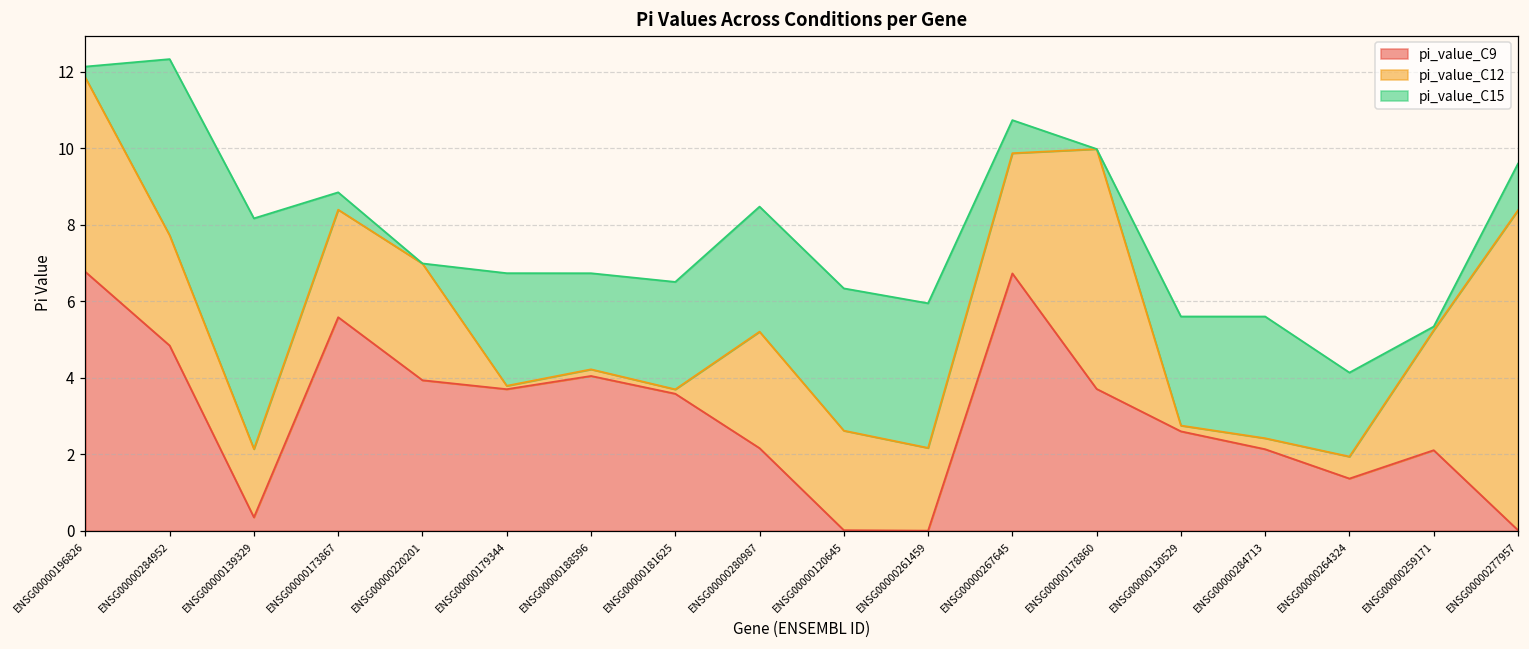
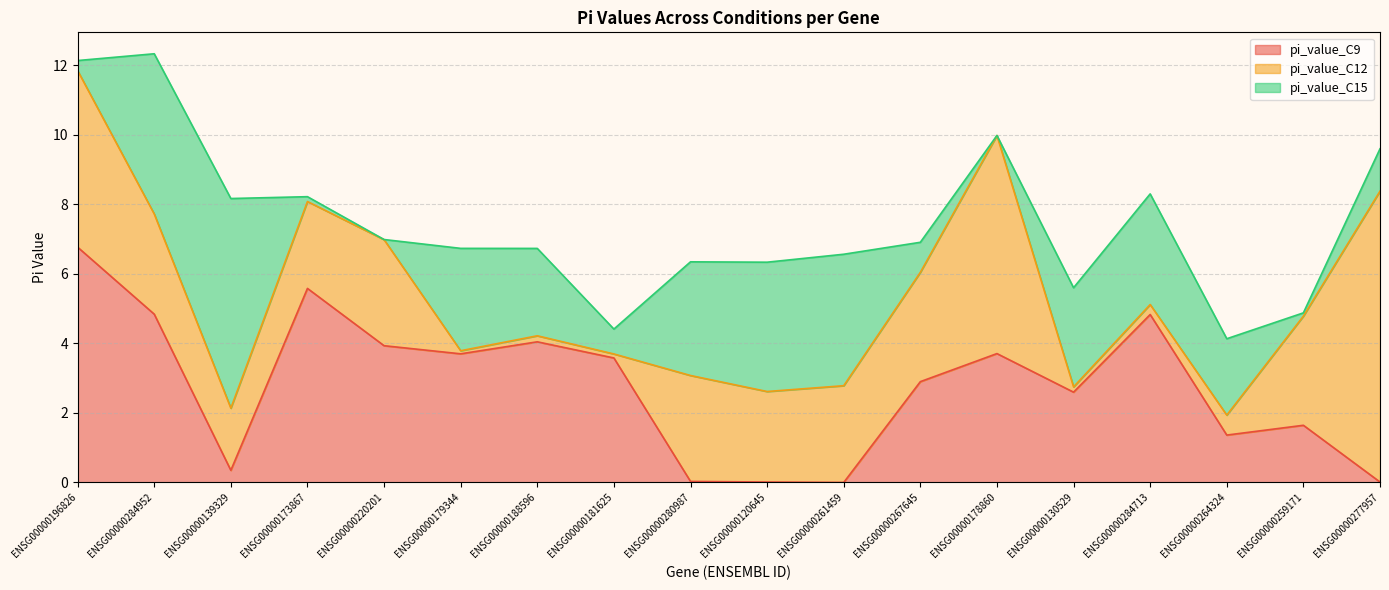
pi_value_C12, ENSG00000173867: 2.8 -> 2.5
pi_value_C15, ENSG00000173867: 0.5 -> 0.1
pi_value_C15, ENSG00000181625: 2.8 -> 0.7
pi_value_C9, ENSG00000280987: 2.2 -> 0.0
pi_value_C12, ENSG00000261459: 2.2 -> 2.8
pi_value_C9, ENSG00000267645: 6.7 -> 2.9
pi_value_C9, ENSG00000284713: 2.1 -> 4.8
pi_value_C9, ENSG00000259171: 2.1 -> 1.6
